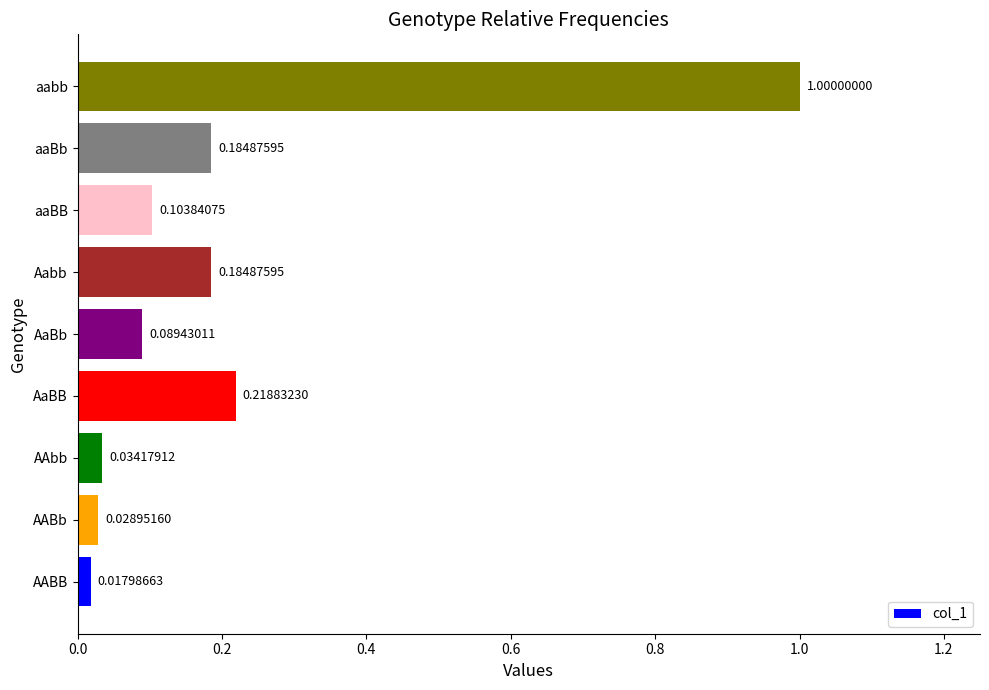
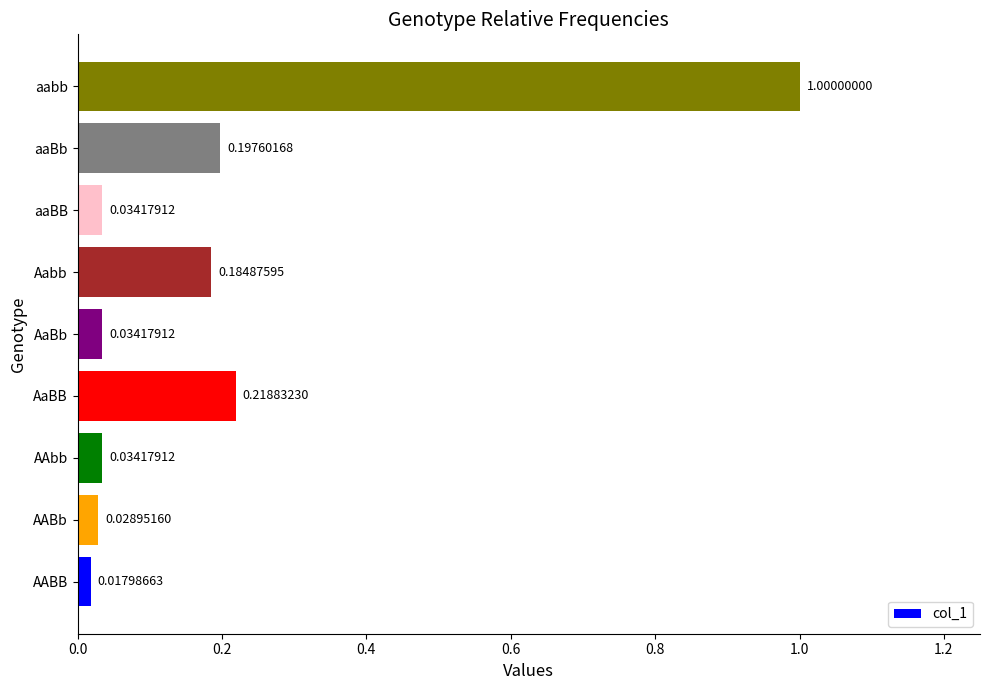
aaBb: 0.18487595 -> 0.19760168
aaBB: 0.10384075 -> 0.03417912
AaBb: 0.08943011 -> 0.03417912
